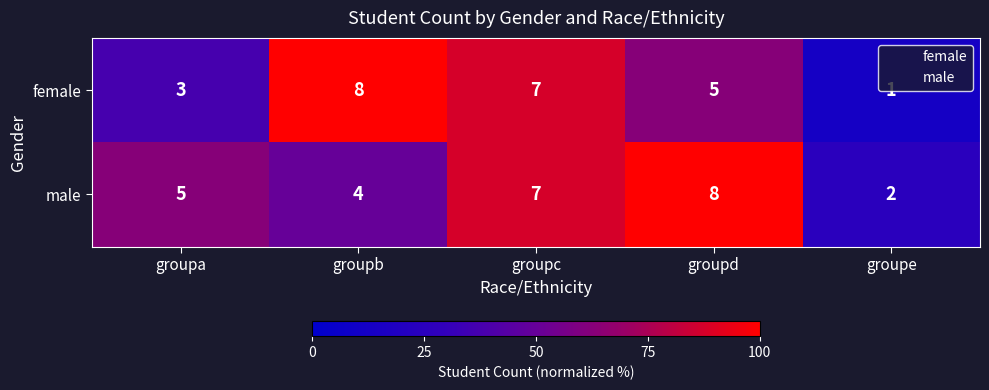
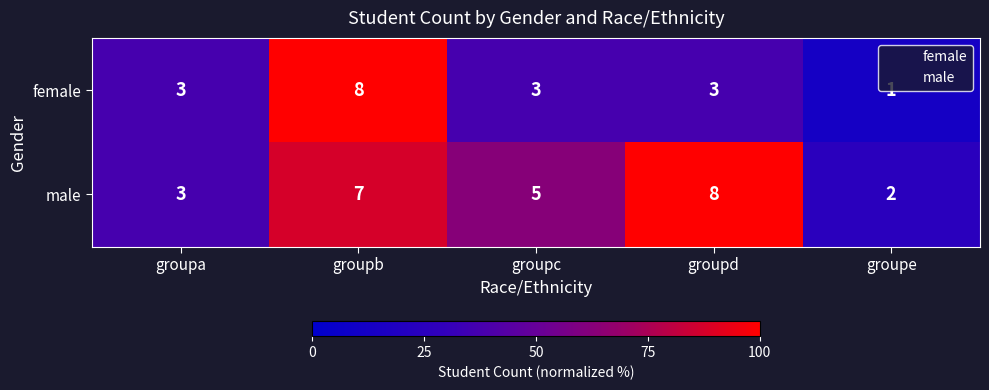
female, groupc: 7 -> 3
female, groupd: 5 -> 3
male, groupa: 5 -> 3
male, groupb: 4 -> 7
male, groupc: 7 -> 5
